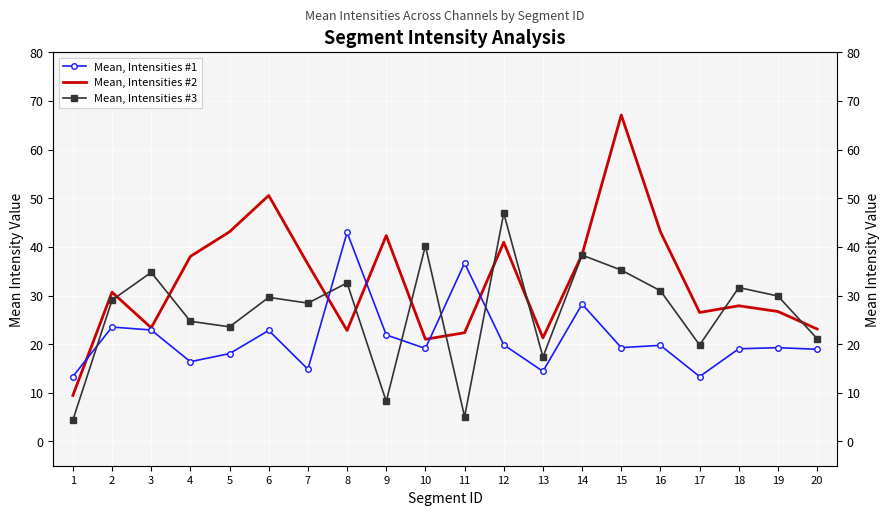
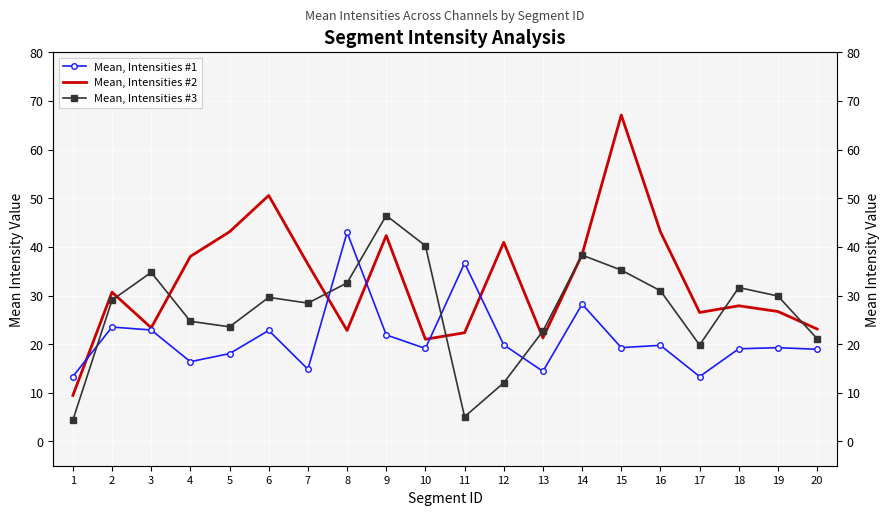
Mean, Intensities #3, 9: 8 -> 46
Mean, Intensities #3, 12: 47 -> 12
Mean, Intensities #3, 13: 17 -> 23
